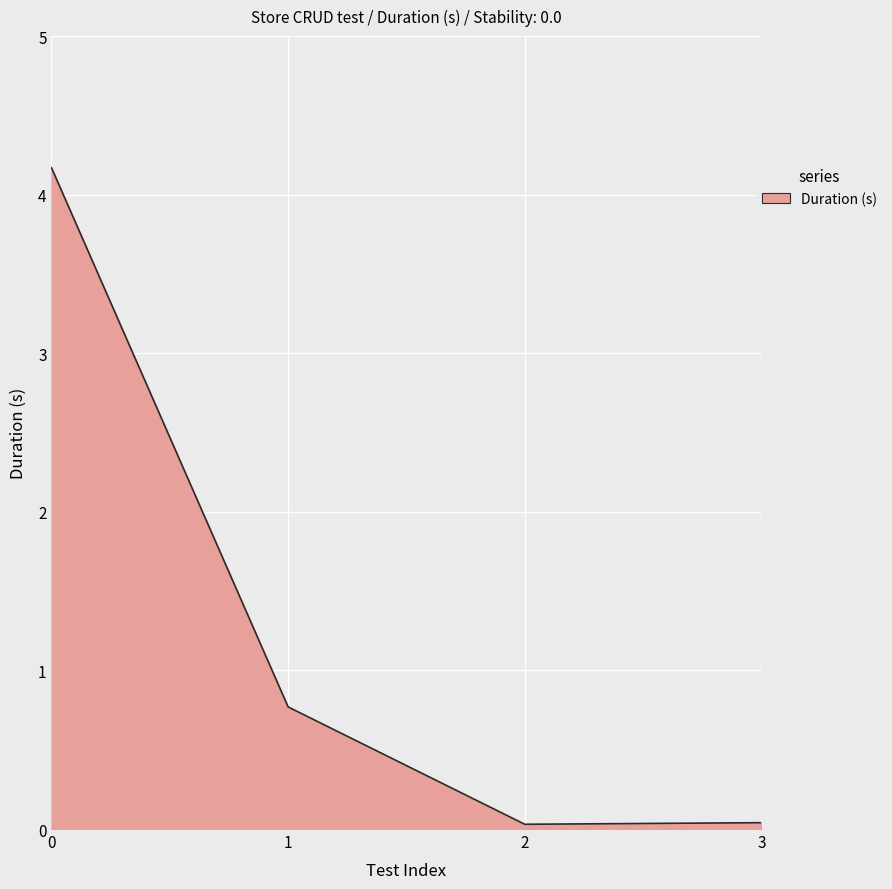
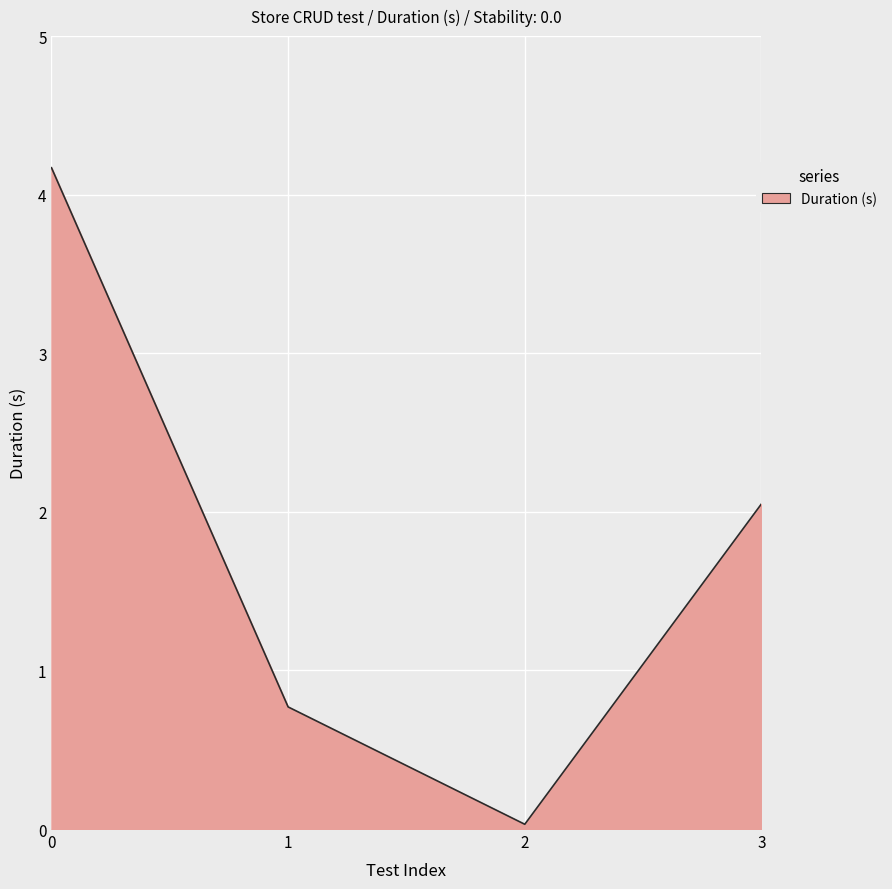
3: 0.04 -> 2.05
